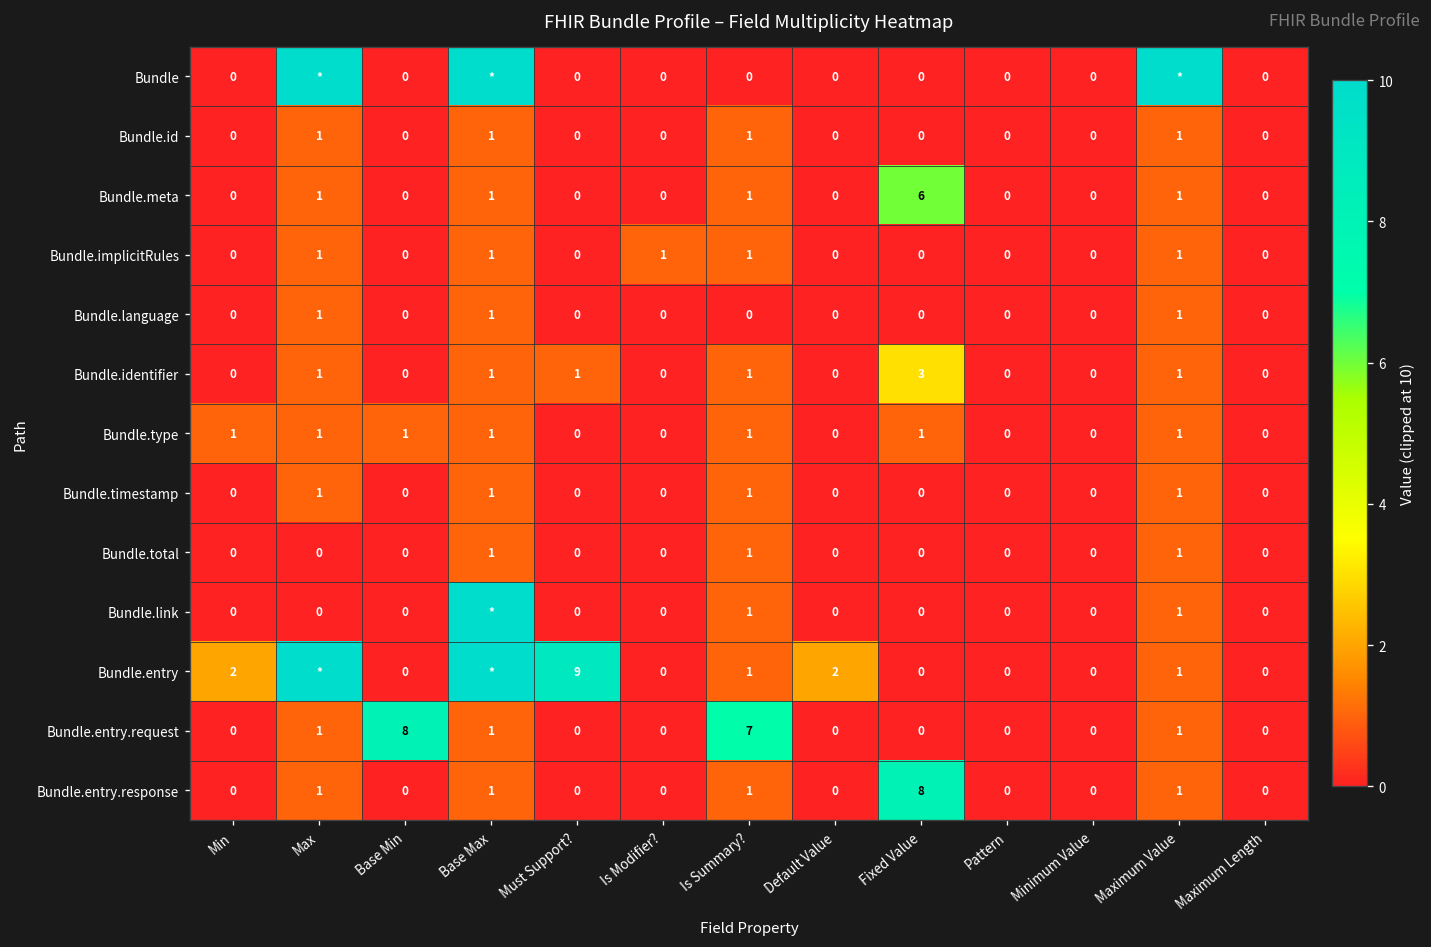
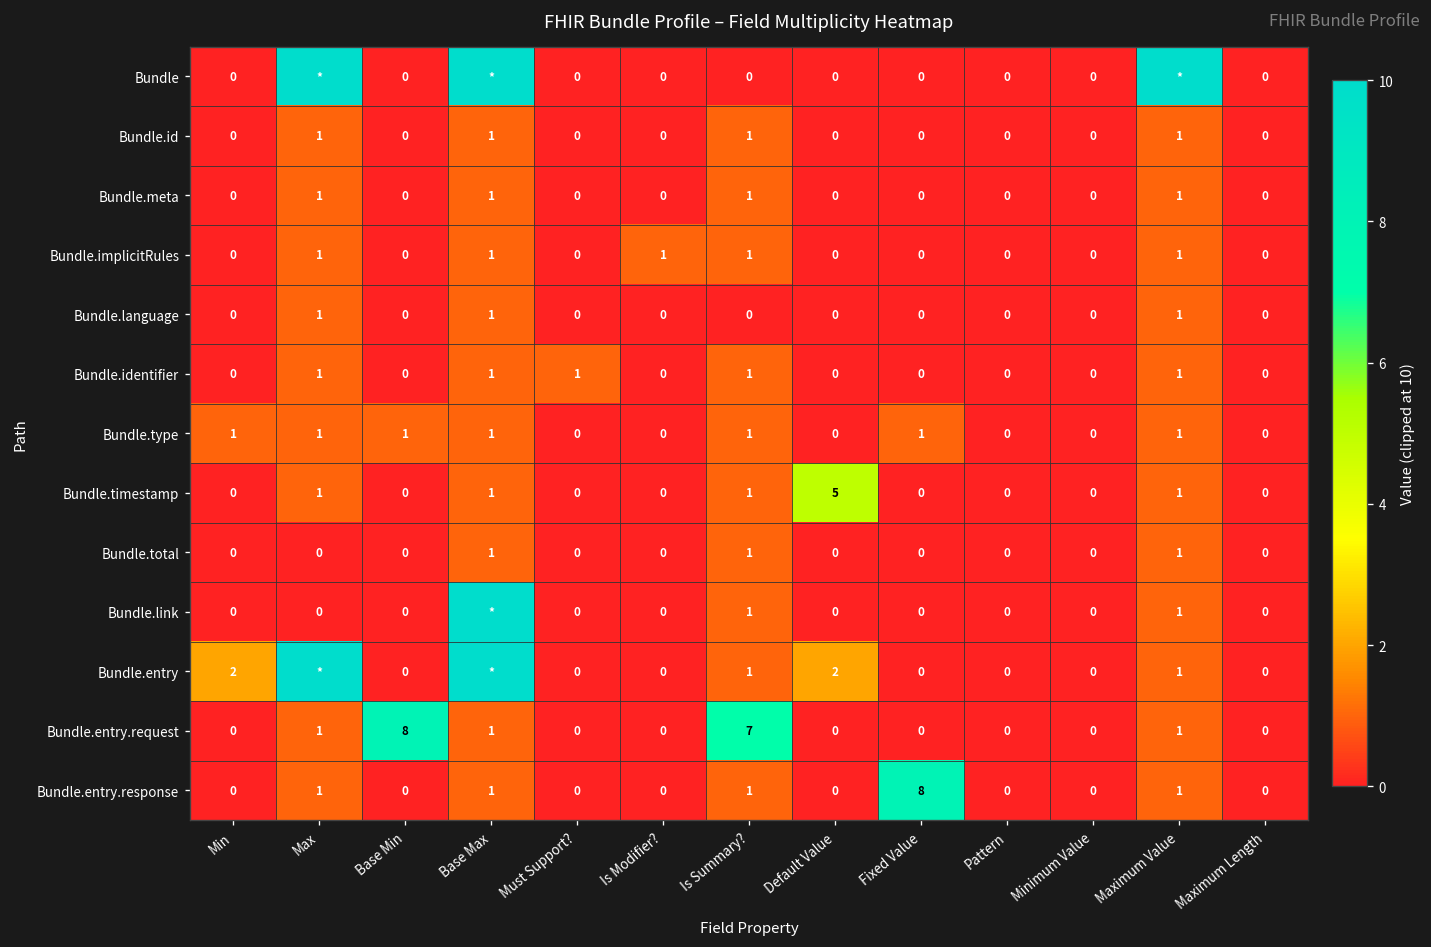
Bundle.meta, Fixed Value: 6 -> 0
Bundle.identifier, Fixed Value: 3 -> 0
Bundle.timestamp, Default Value: 0 -> 5
Bundle.entry, Must Support?: 9 -> 0
